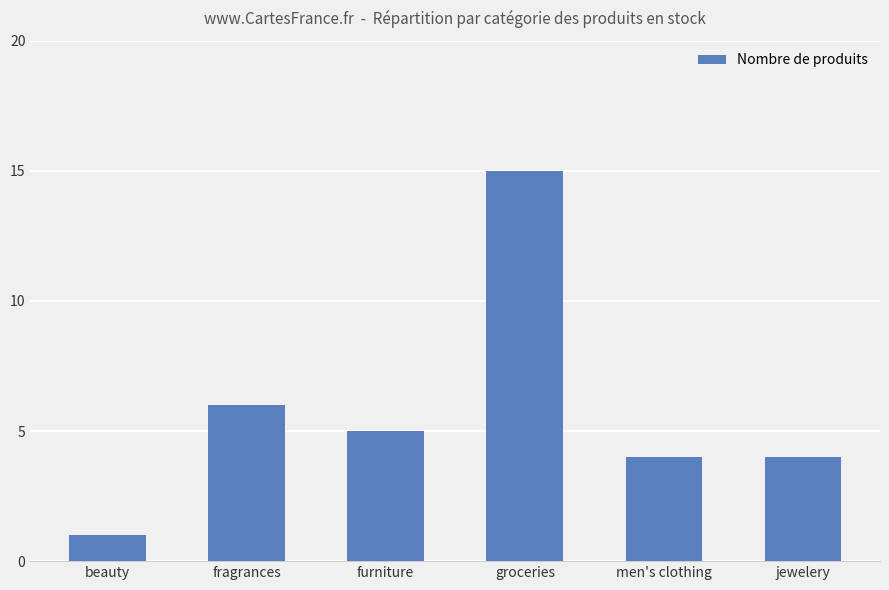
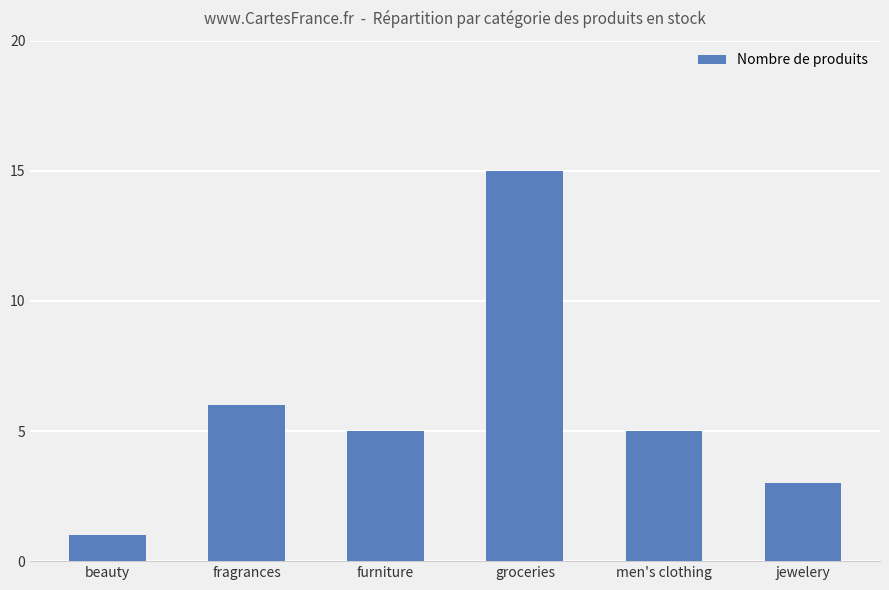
men's clothing: 4 -> 5
jewelery: 4 -> 3
